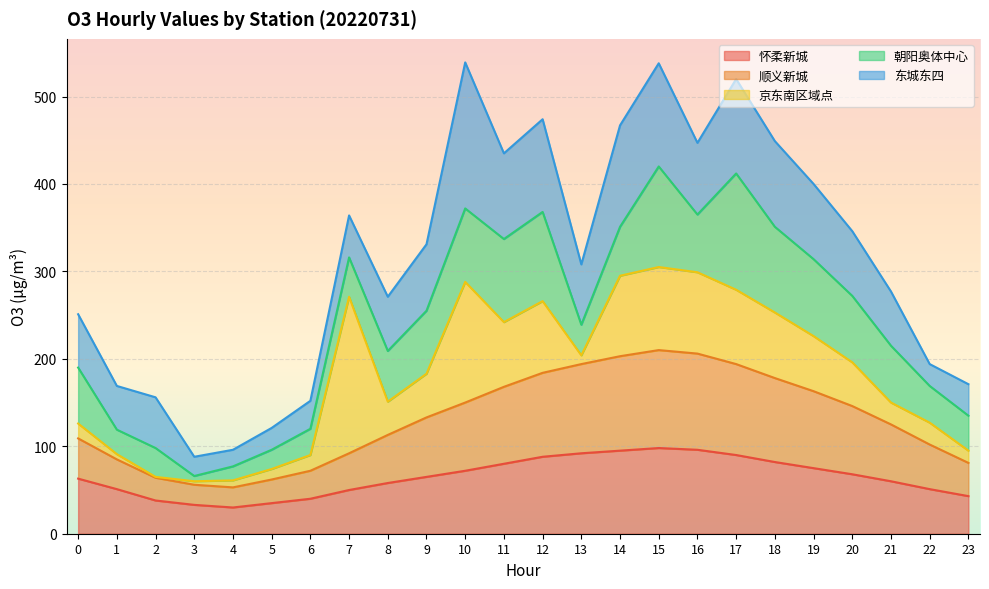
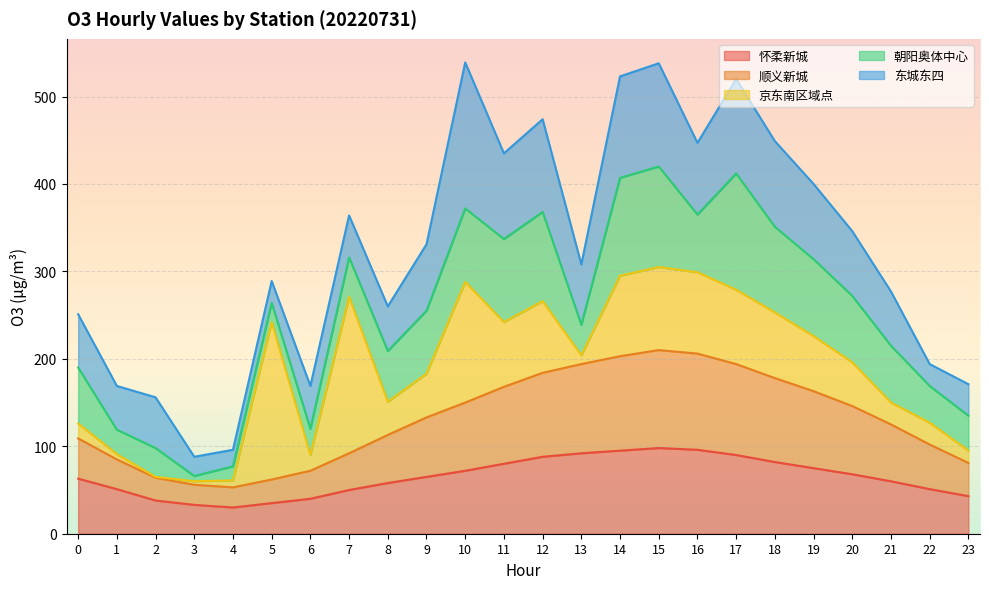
京东南区域点, 5: 10 -> 180
东城东四, 6: 30 -> 50
东城东四, 8: 60 -> 50
朝阳奥体中心, 14: 60 -> 110
